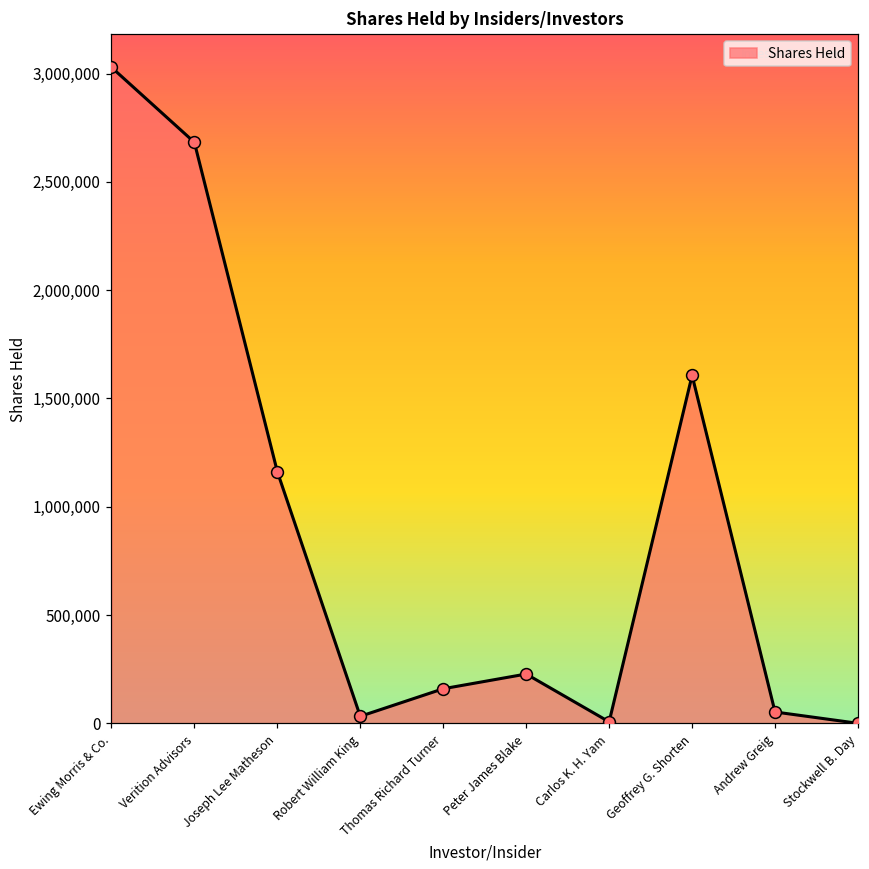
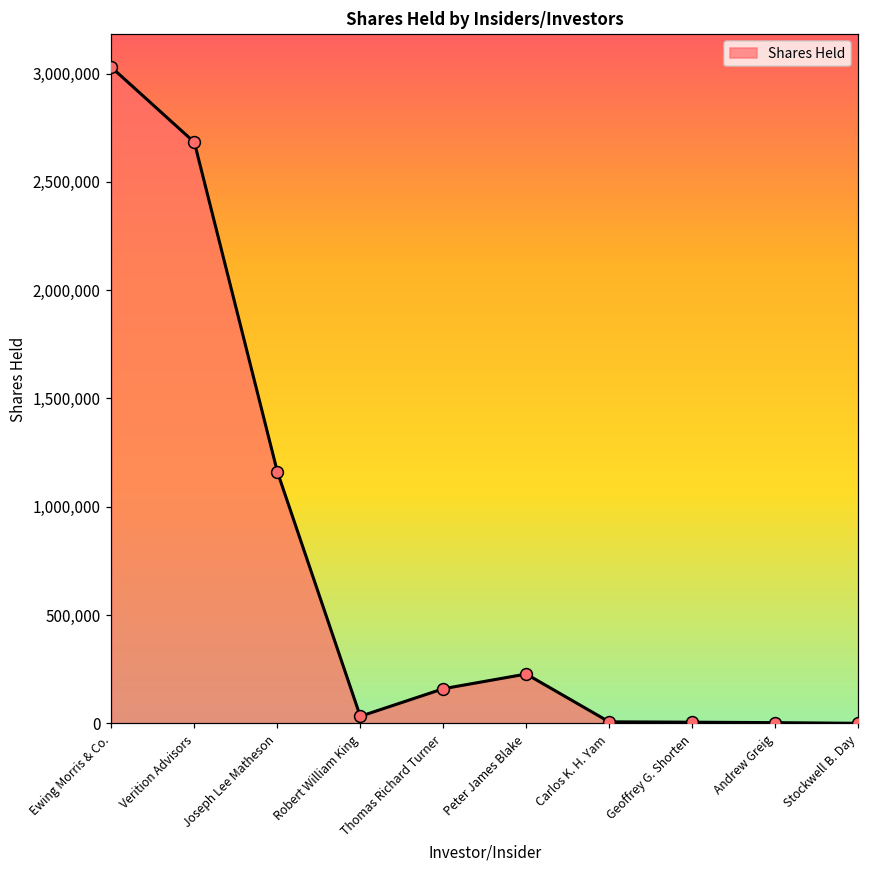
Geoffrey G. Shorten: 1,610,000 -> 10,000
Andrew Greig: 50,000 -> 0
